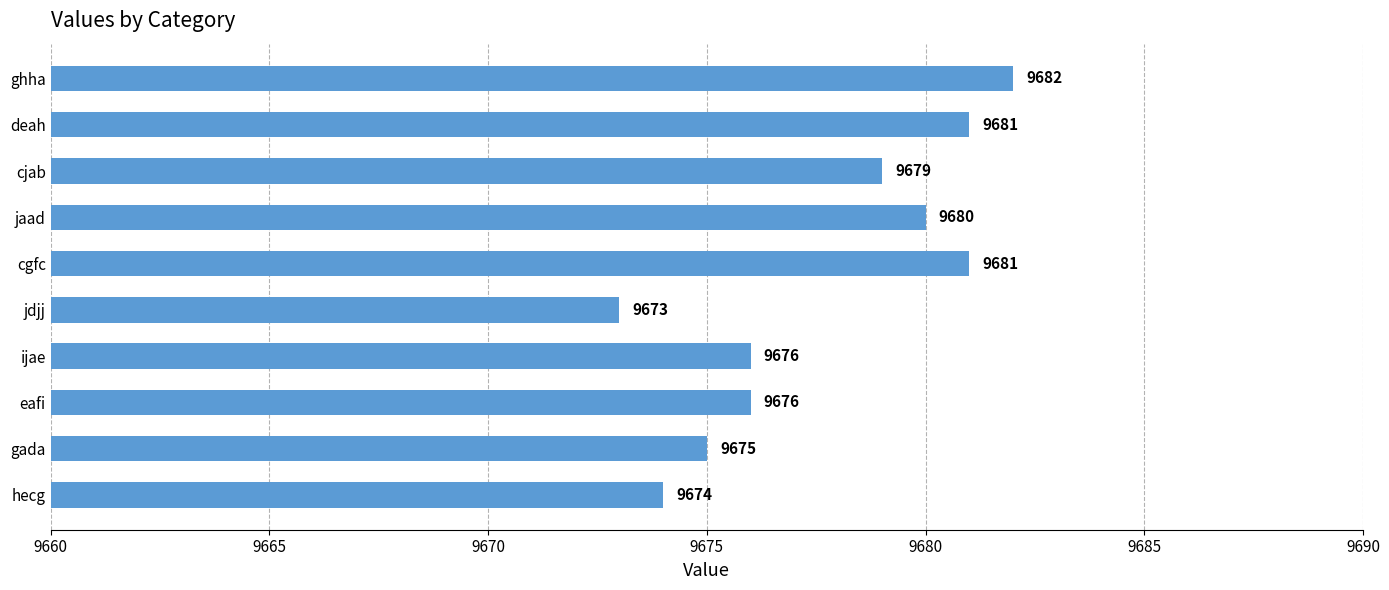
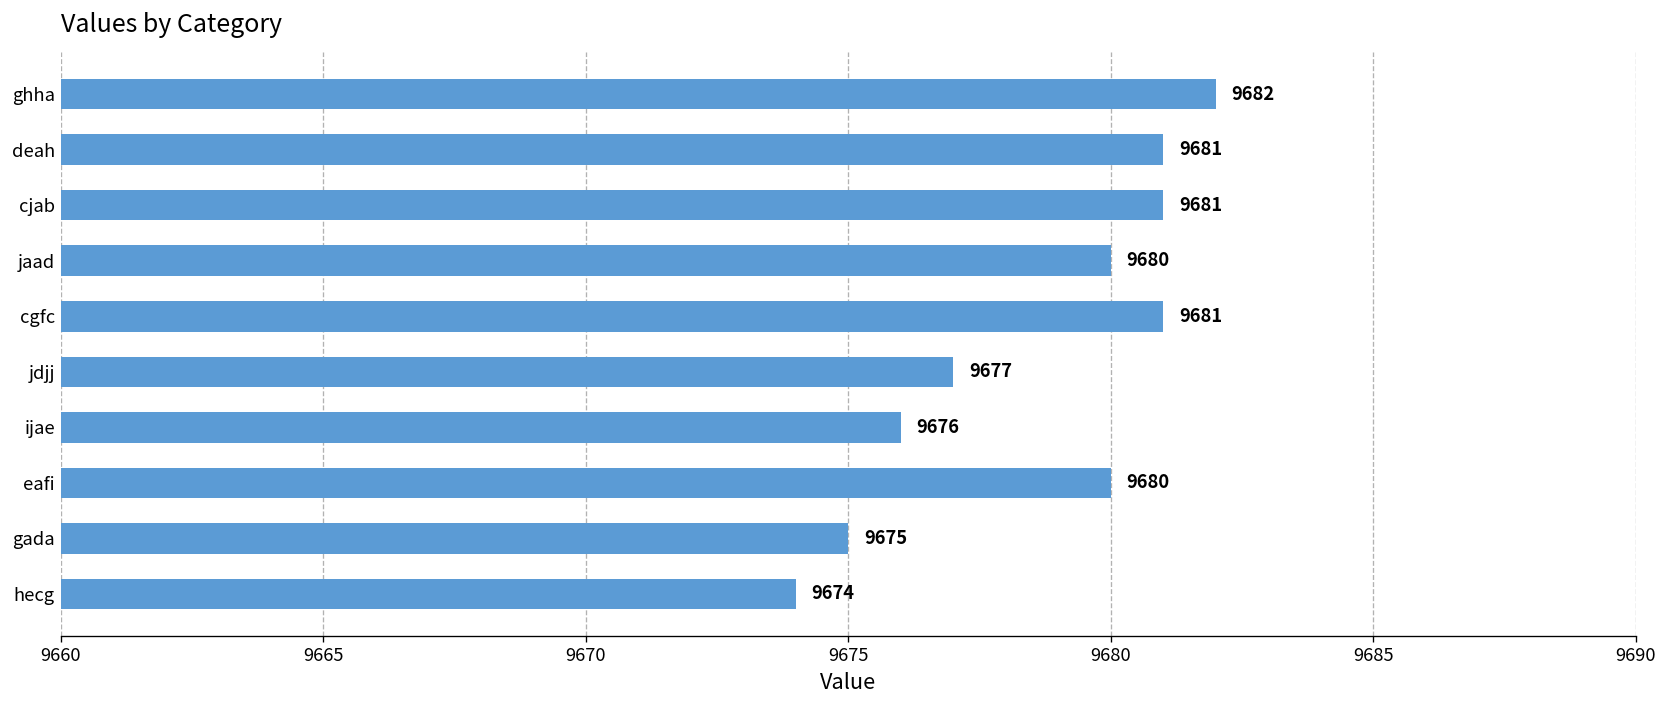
cjab: 9679 -> 9681
jdjj: 9673 -> 9677
eafi: 9676 -> 9680
